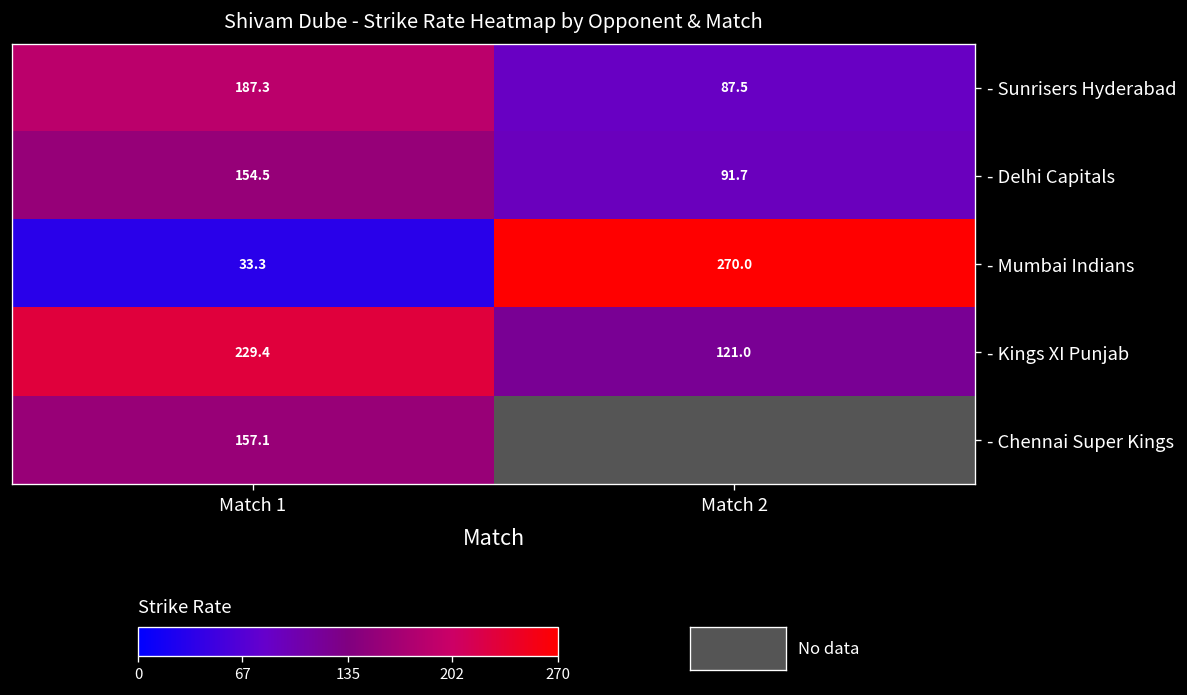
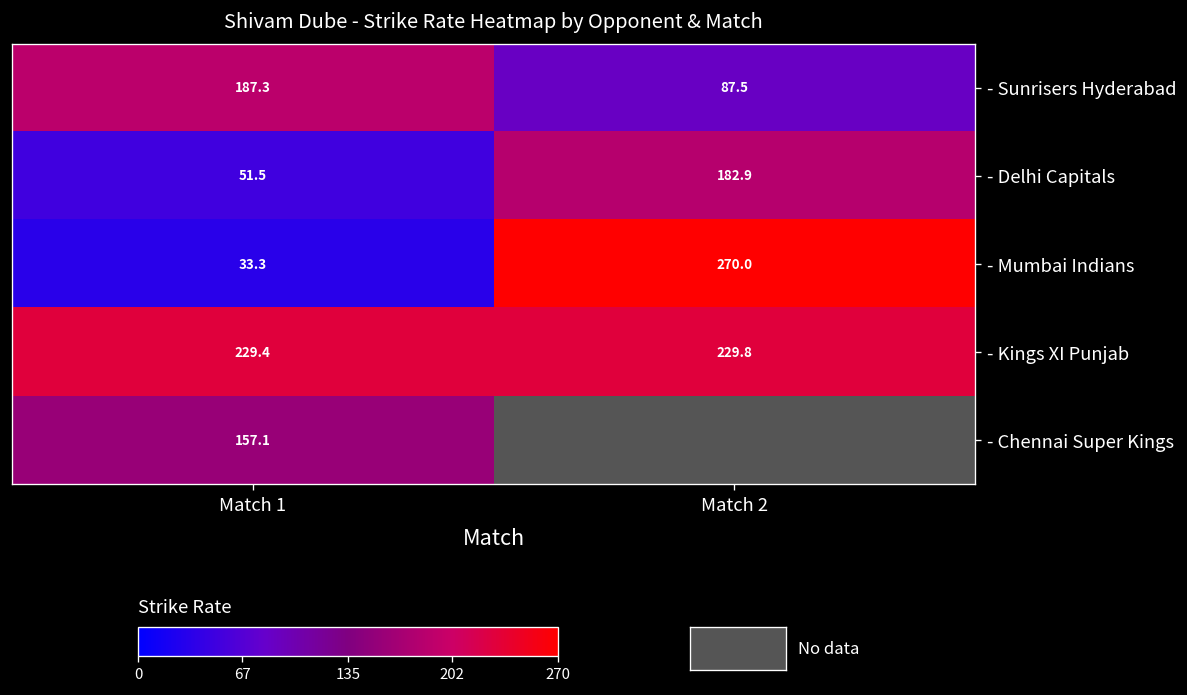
- Delhi Capitals, Match 1: 154.5 -> 51.5
- Delhi Capitals, Match 2: 91.7 -> 182.9
- Kings XI Punjab, Match 2: 121.0 -> 229.8
